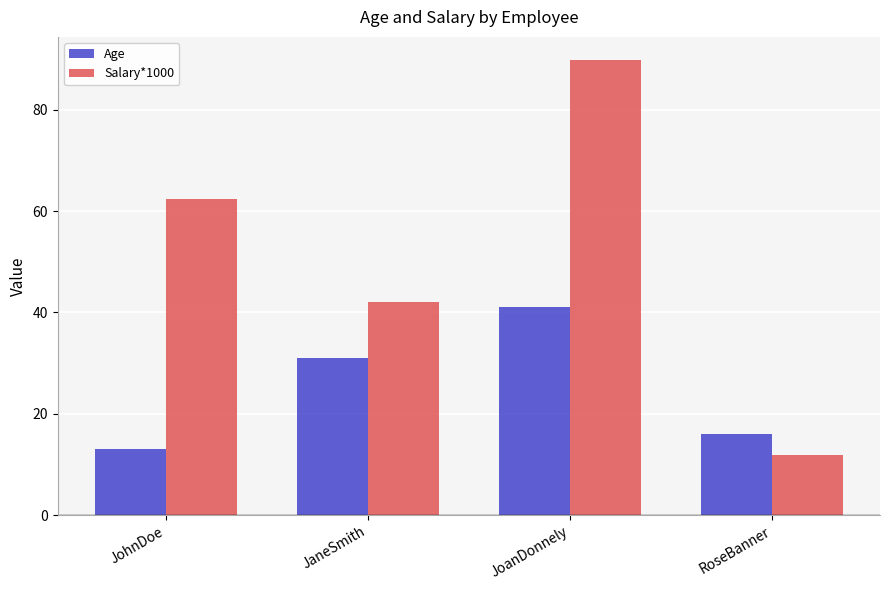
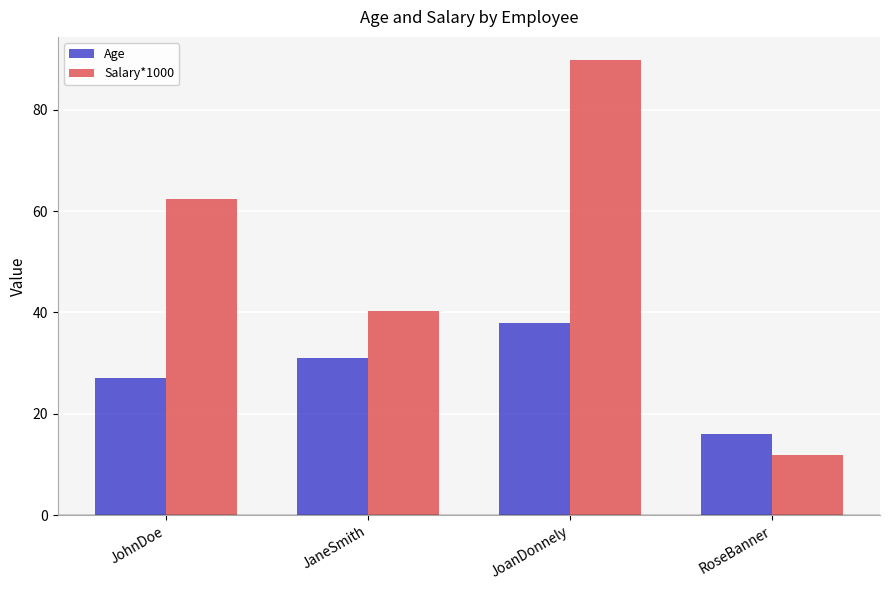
Age, JohnDoe: 13 -> 27
Salary*1000, JaneSmith: 42 -> 40
Age, JoanDonnely: 41 -> 38
